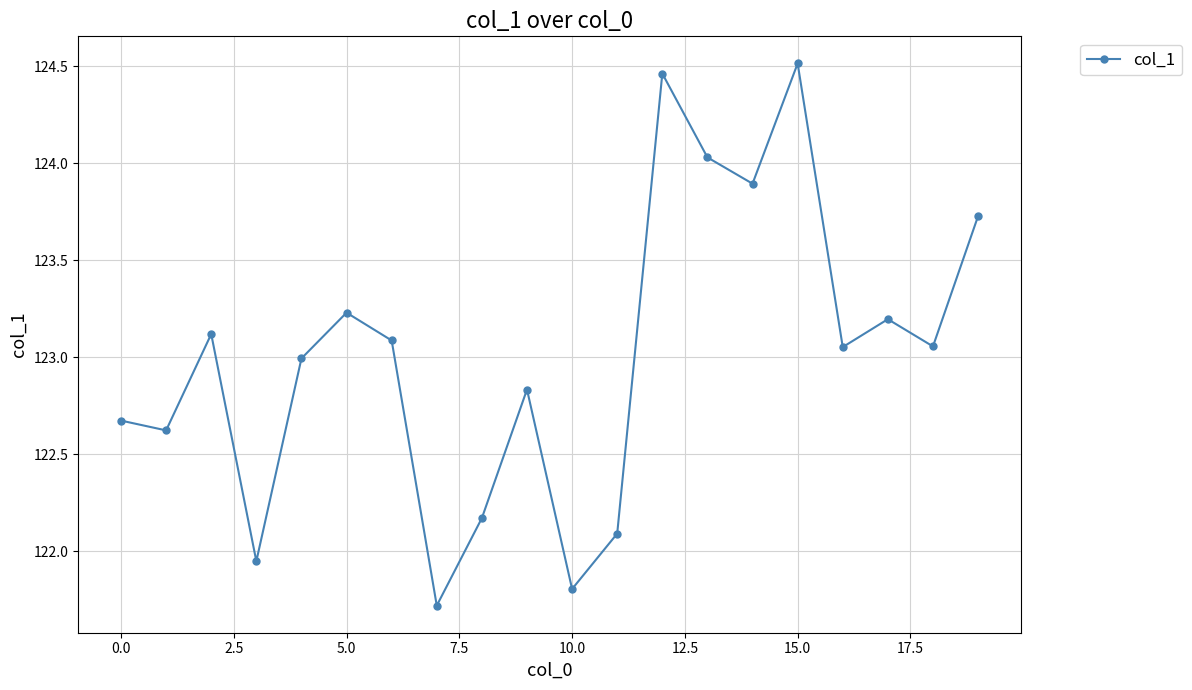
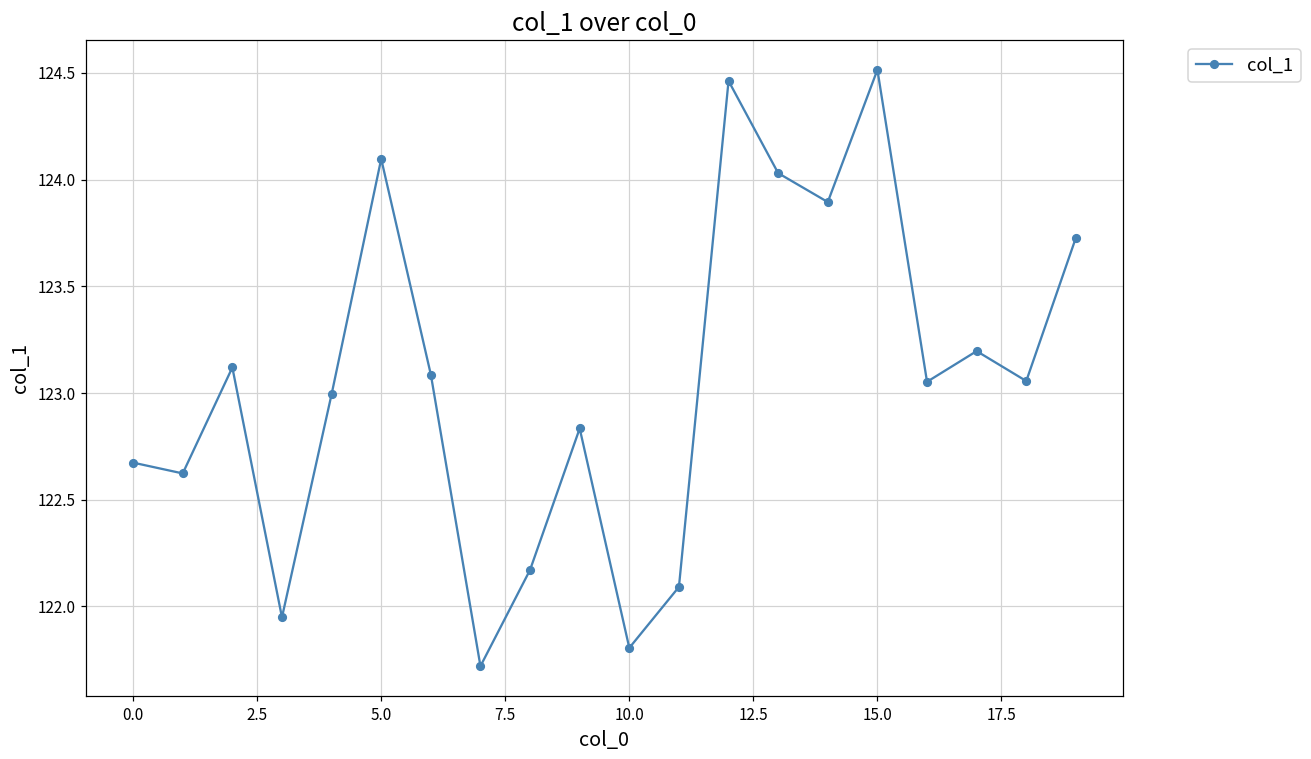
5.0: 123.23 -> 124.10
